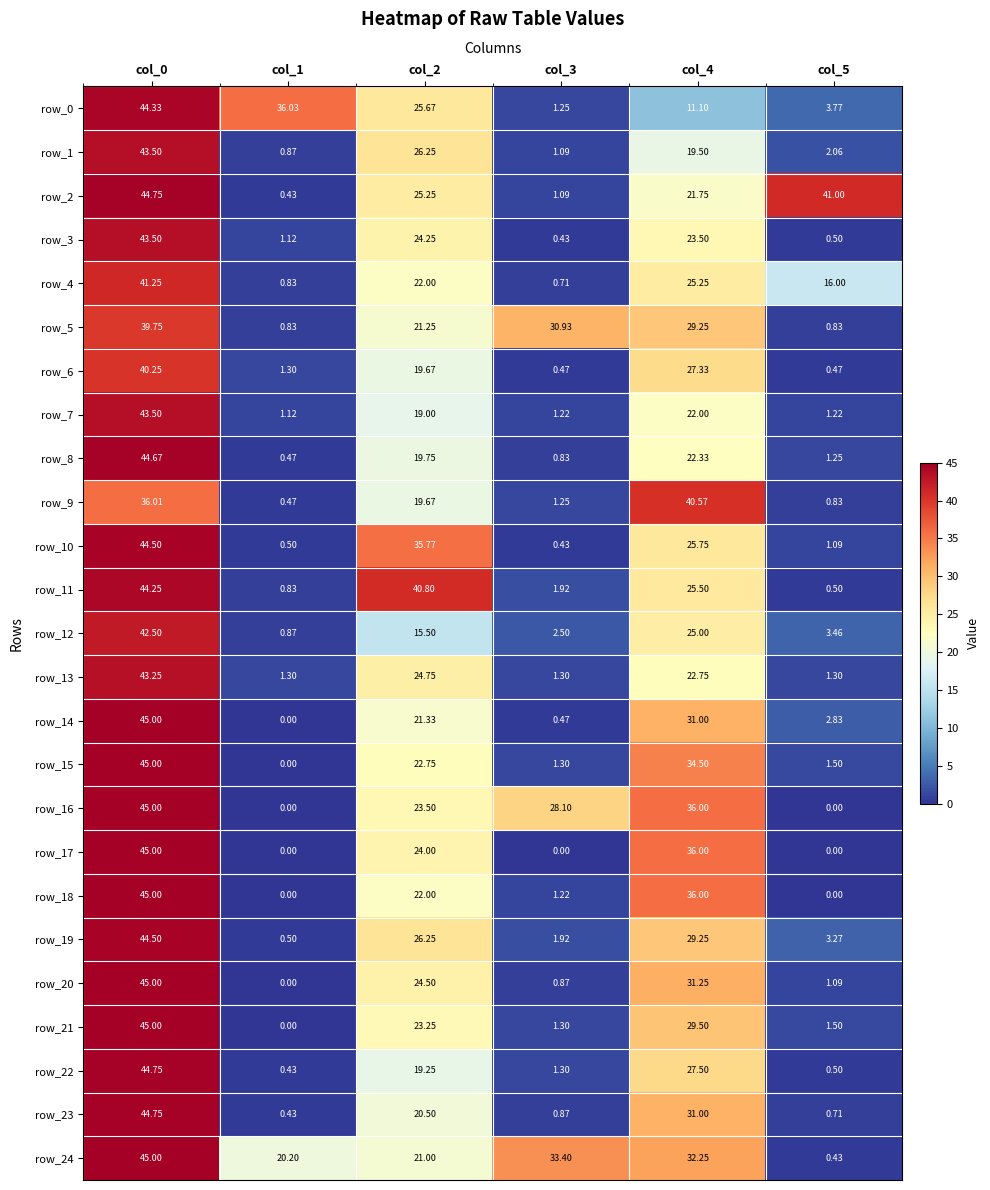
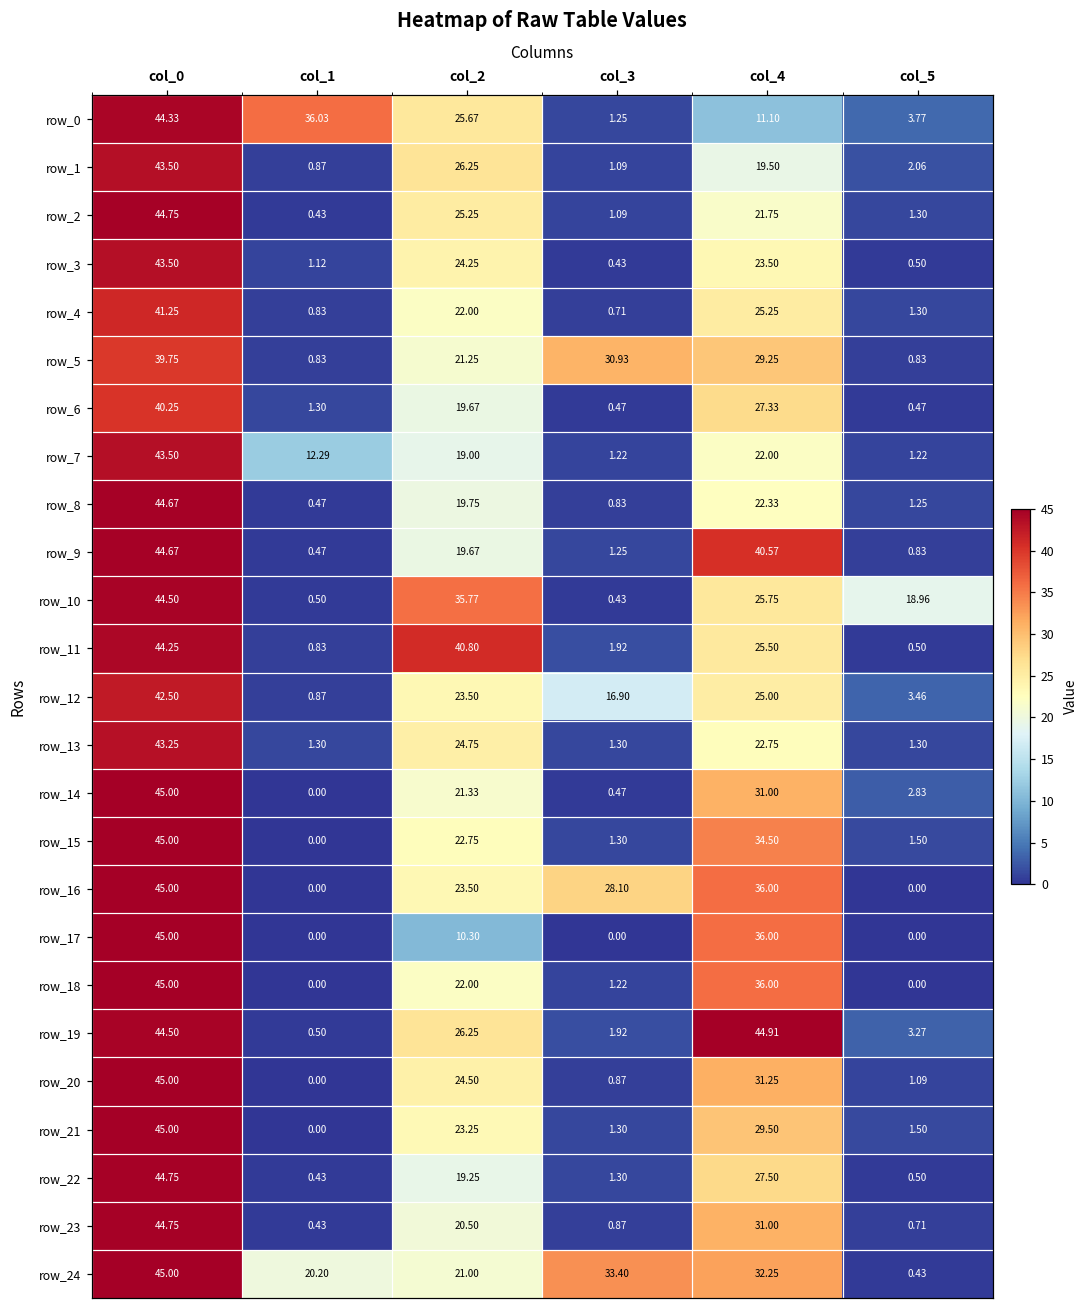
row_2, col_5: 41.00 -> 1.30
row_4, col_5: 16.00 -> 1.30
row_7, col_1: 1.12 -> 12.29
row_9, col_0: 36.01 -> 44.67
row_10, col_5: 1.09 -> 18.96
row_12, col_2: 15.50 -> 23.50
row_12, col_3: 2.50 -> 16.90
row_17, col_2: 24.00 -> 10.30
row_19, col_4: 29.25 -> 44.91
